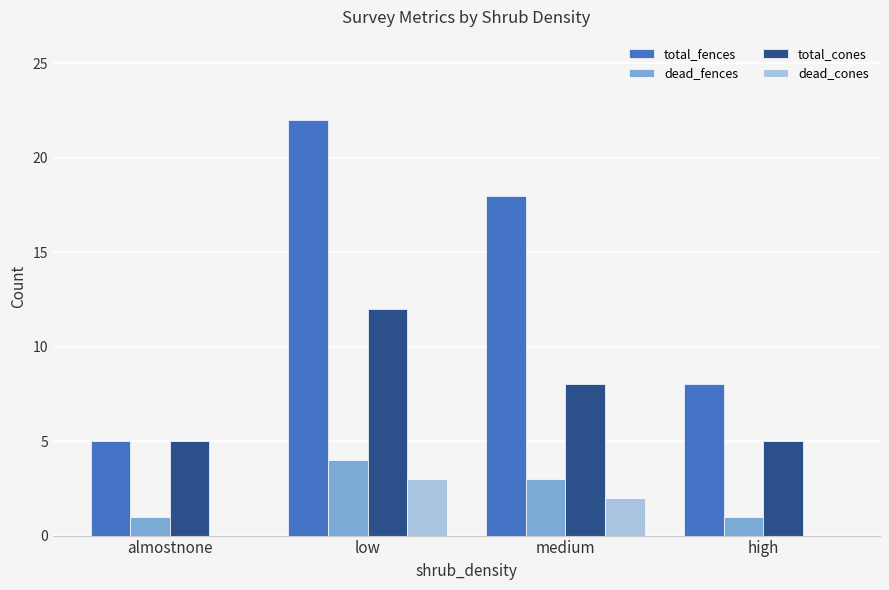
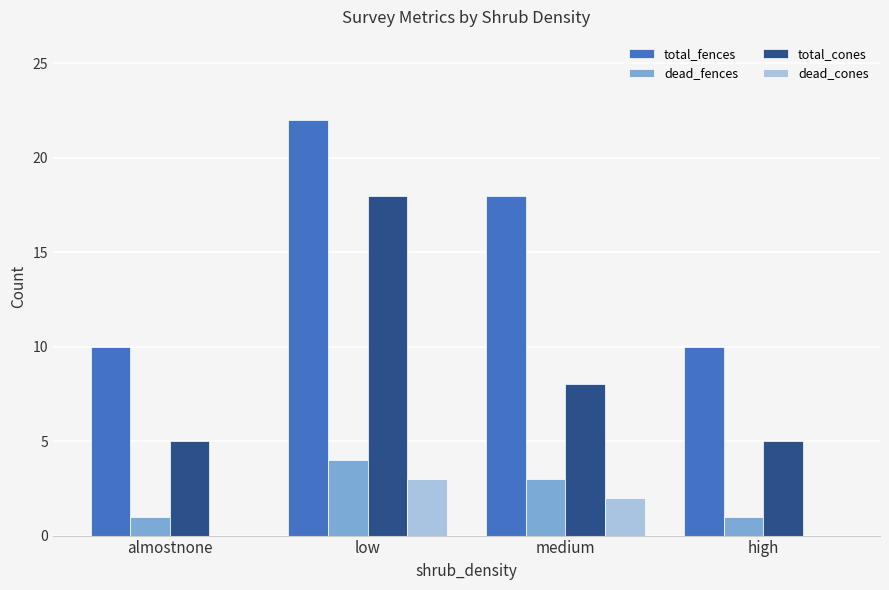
total_fences, almostnone: 5 -> 10
total_cones, low: 12 -> 18
total_fences, high: 8 -> 10
